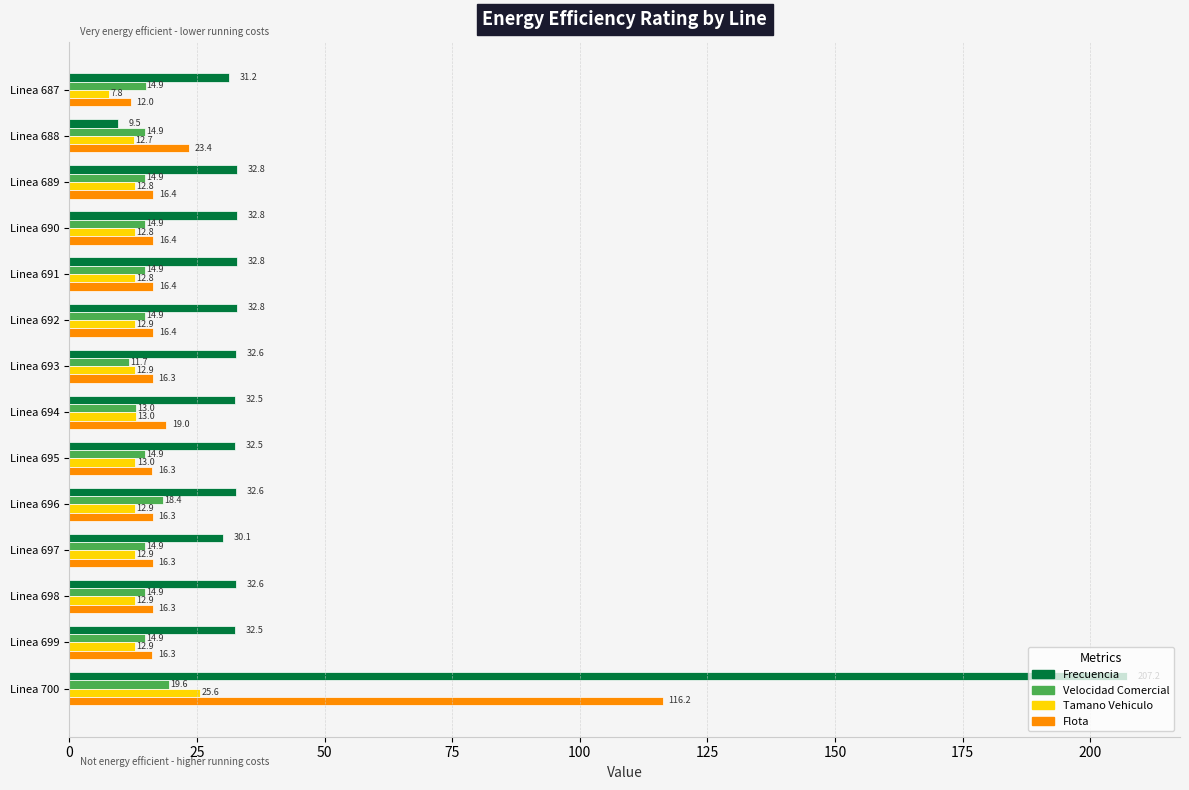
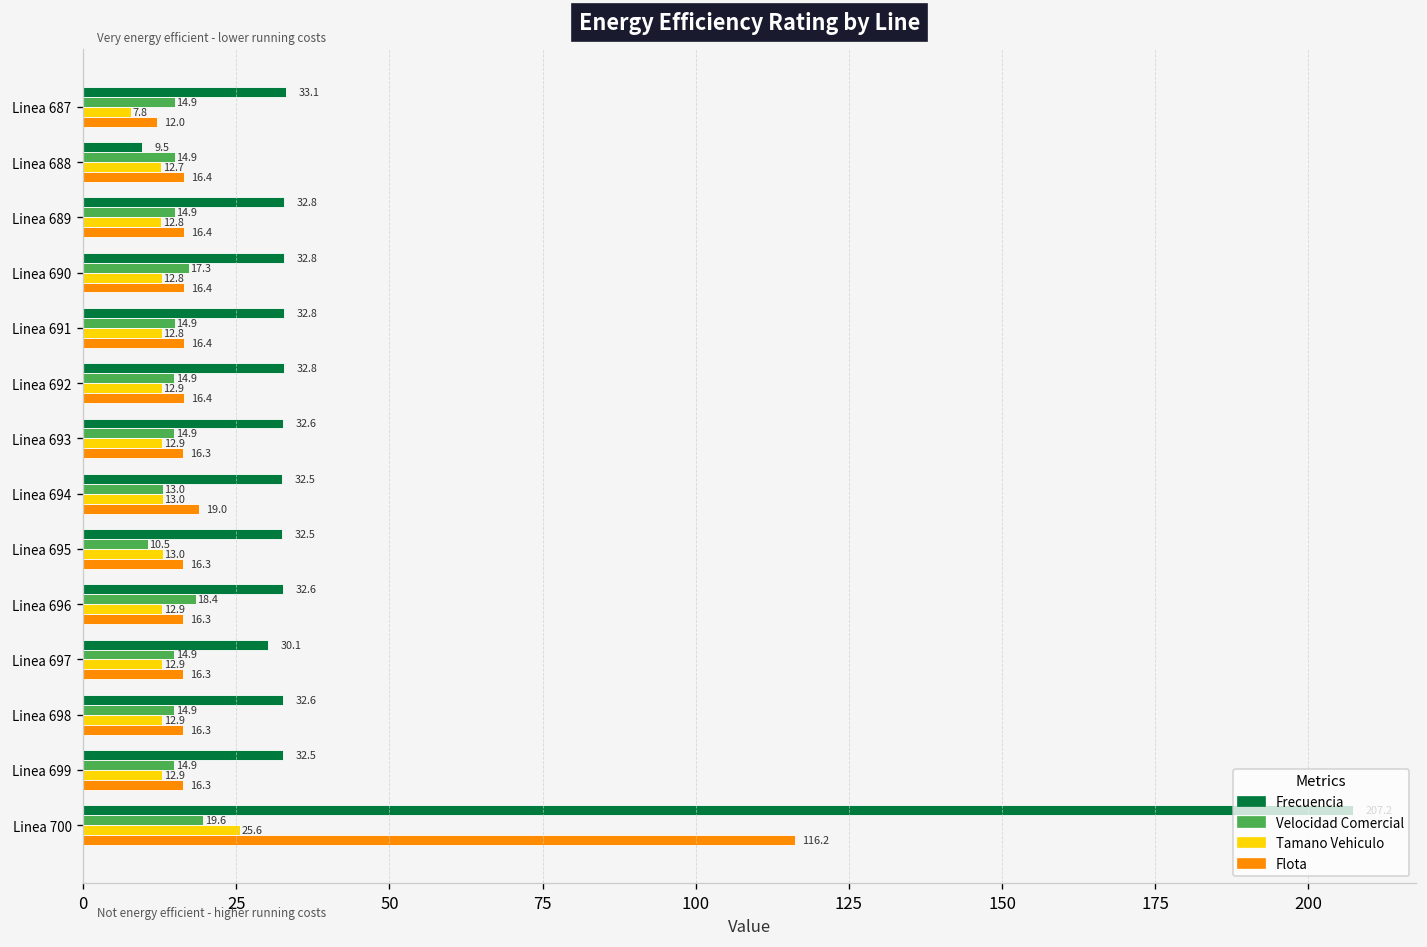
Frecuencia, Linea 687: 31.2 -> 33.1
Flota, Linea 688: 23.4 -> 16.4
Velocidad Comercial, Linea 690: 14.9 -> 17.3
Velocidad Comercial, Linea 693: 11.7 -> 14.9
Velocidad Comercial, Linea 695: 14.9 -> 10.5
